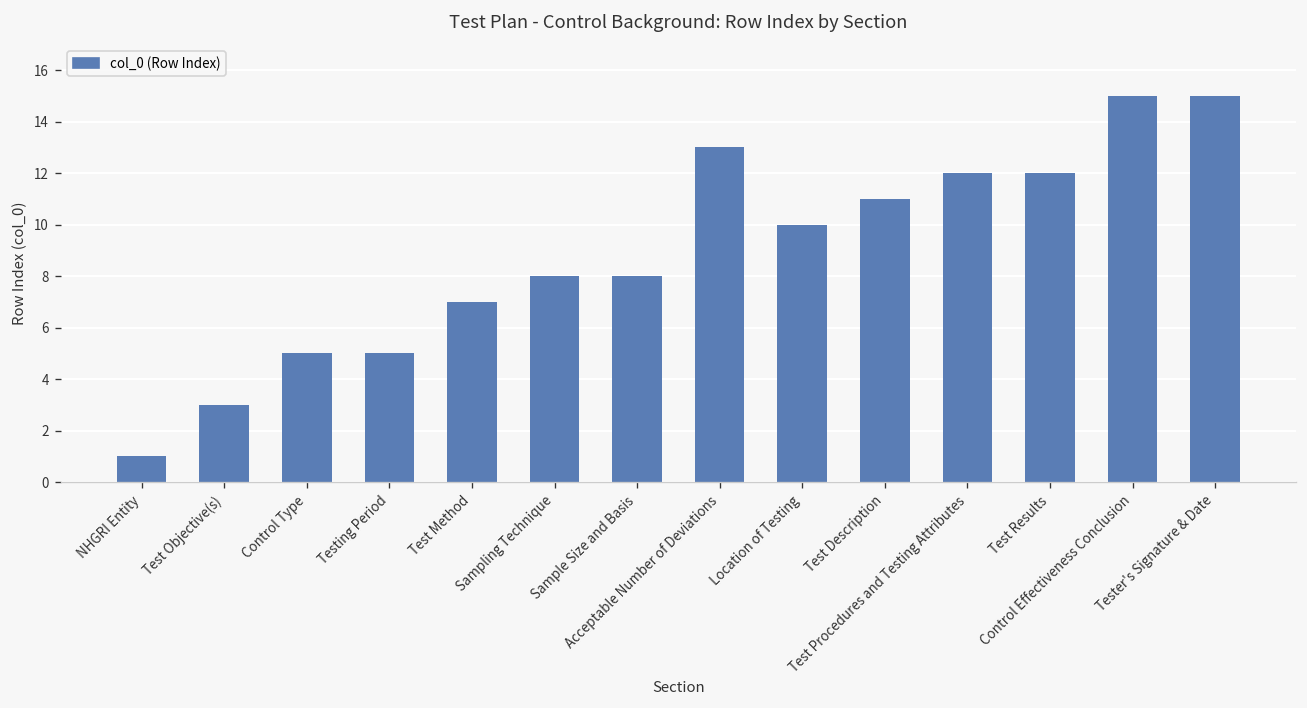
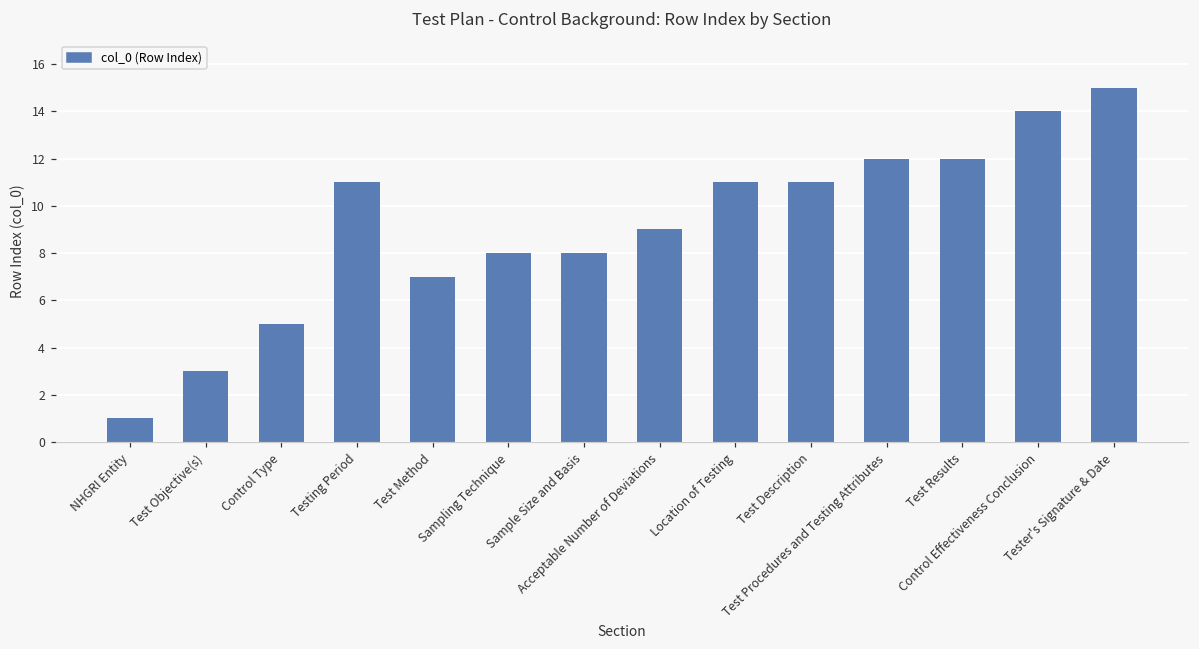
Testing Period: 5 -> 11
Acceptable Number of Deviations: 13 -> 9
Location of Testing: 10 -> 11
Control Effectiveness Conclusion: 15 -> 14
